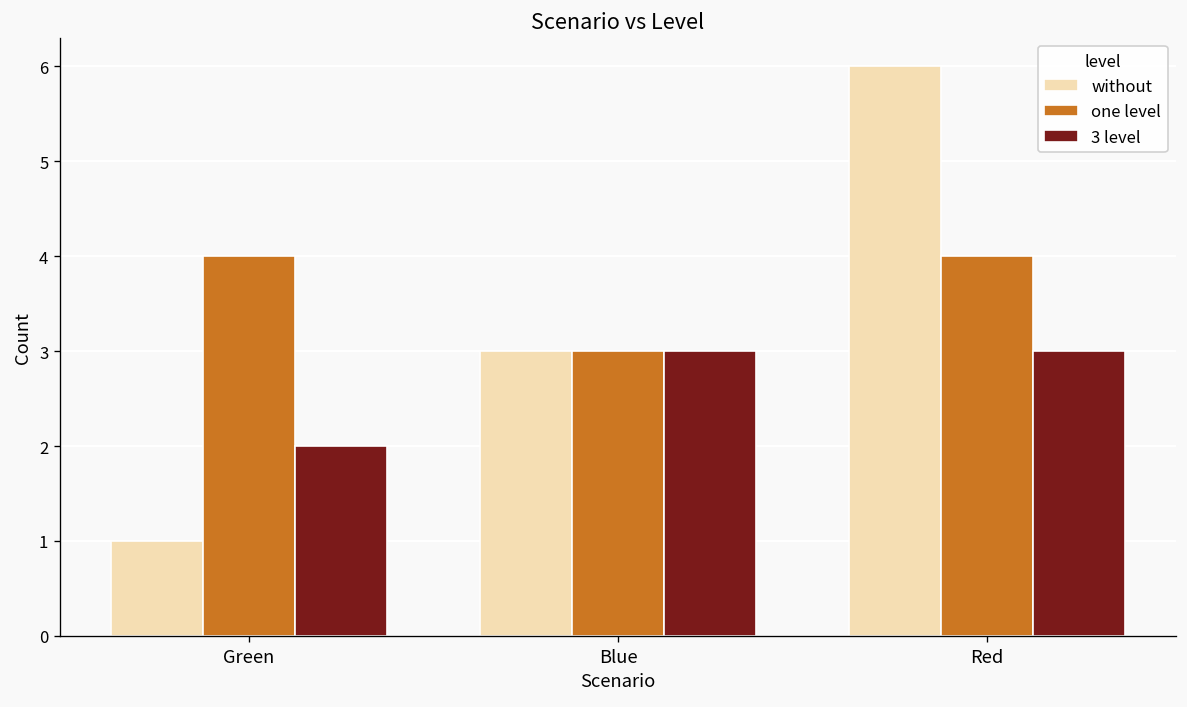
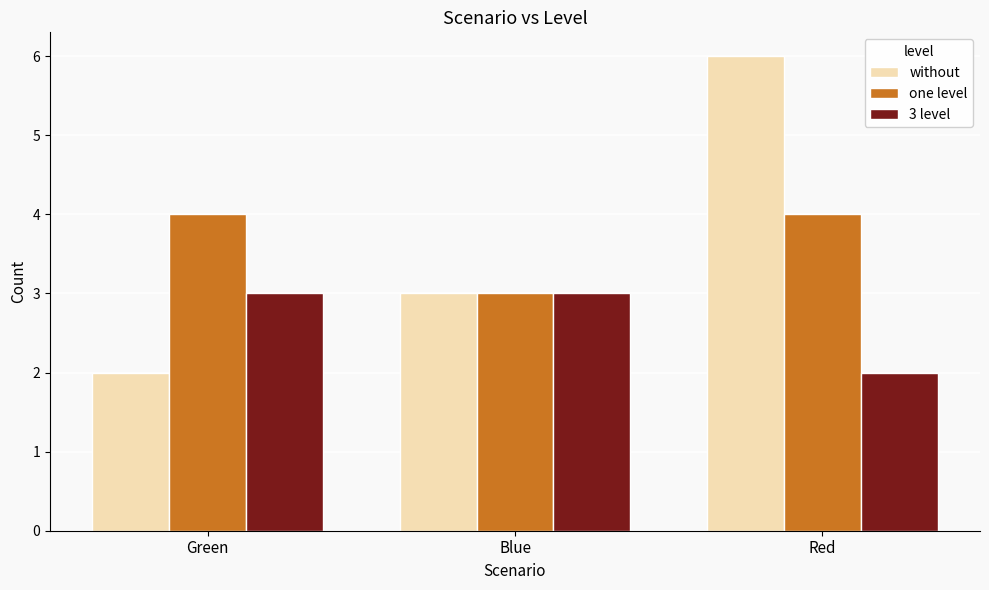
without, Green: 1 -> 2
3 level, Green: 2 -> 3
3 level, Red: 3 -> 2
